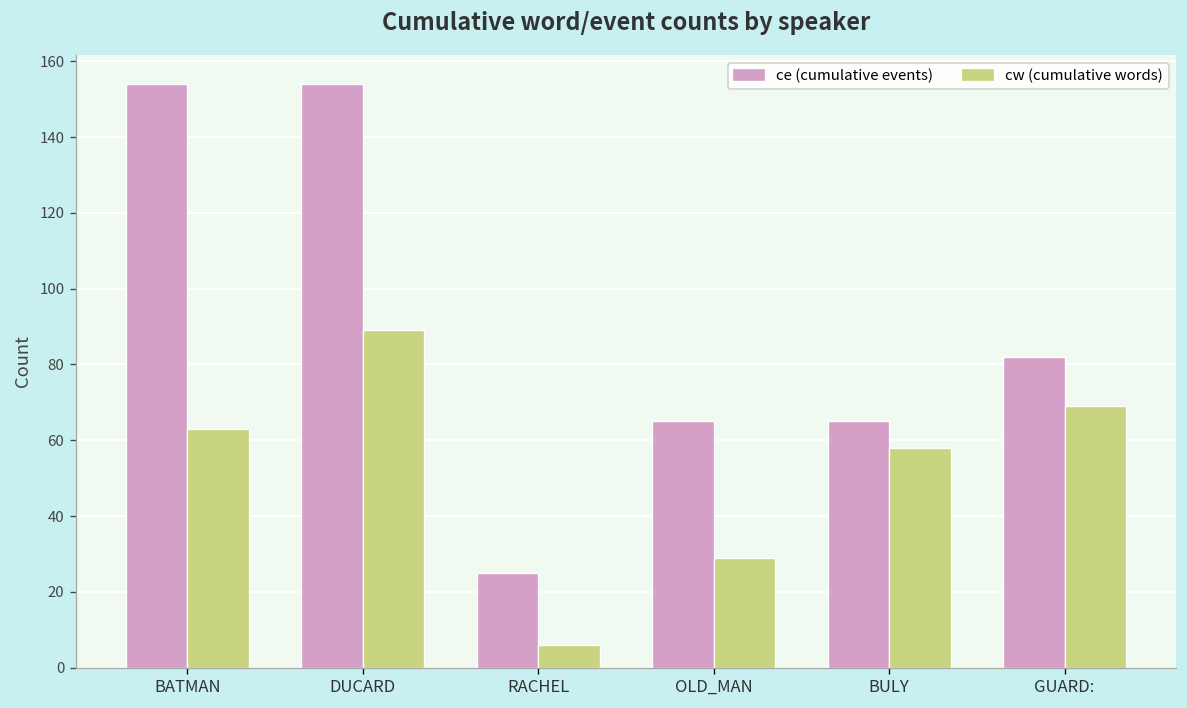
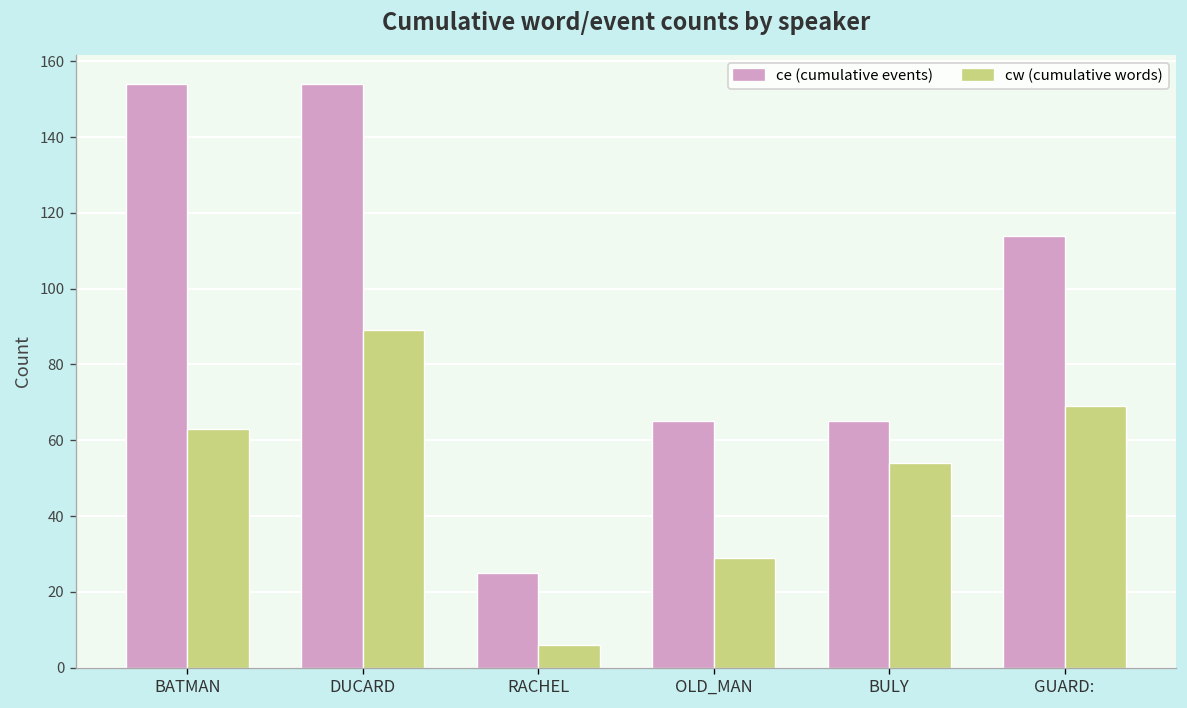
cw (cumulative words), BULY: 58 -> 54
ce (cumulative events), GUARD:: 82 -> 114
